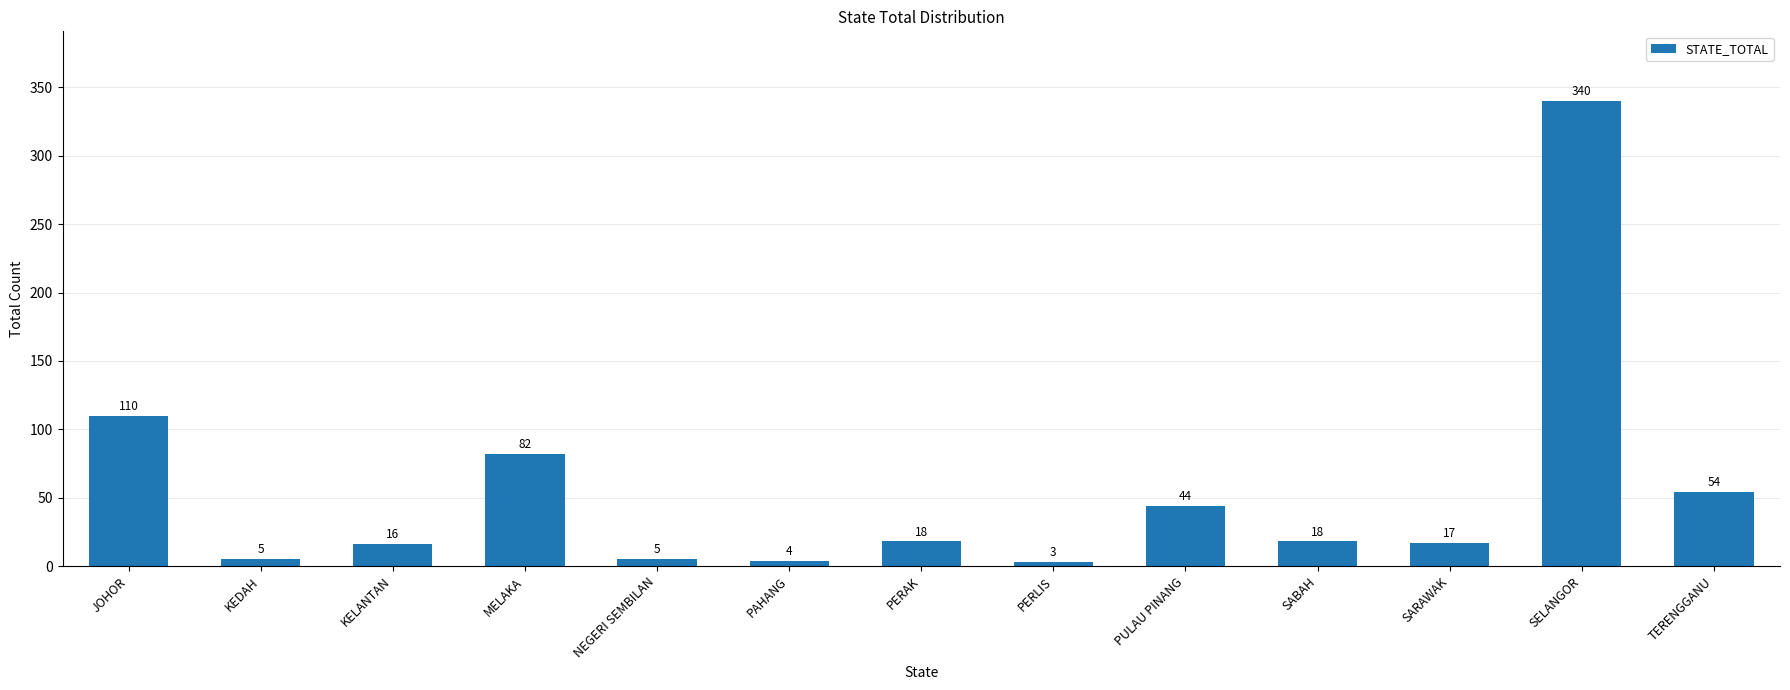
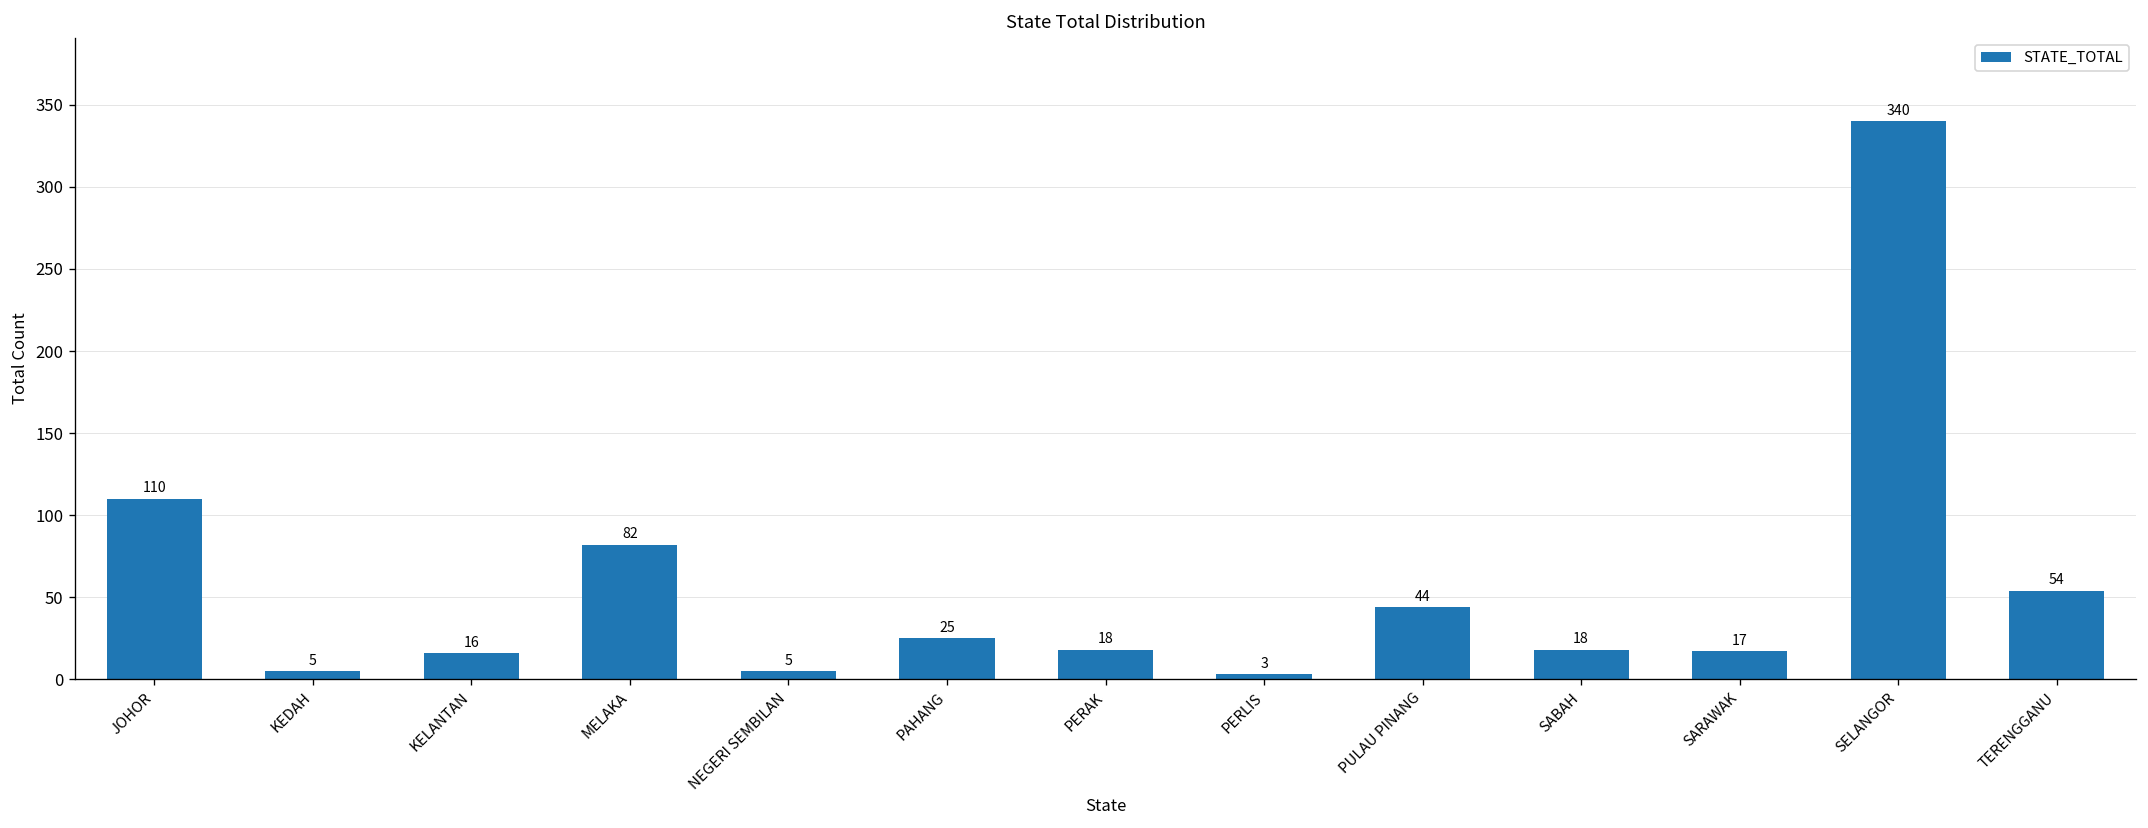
PAHANG: 4 -> 25
